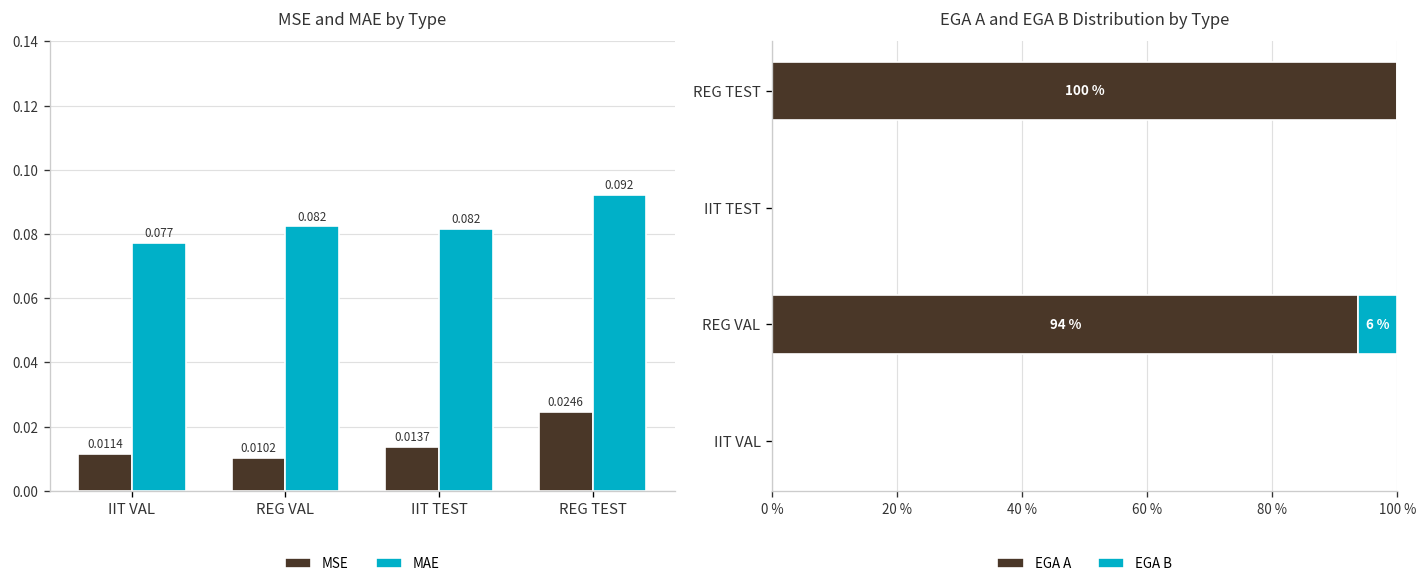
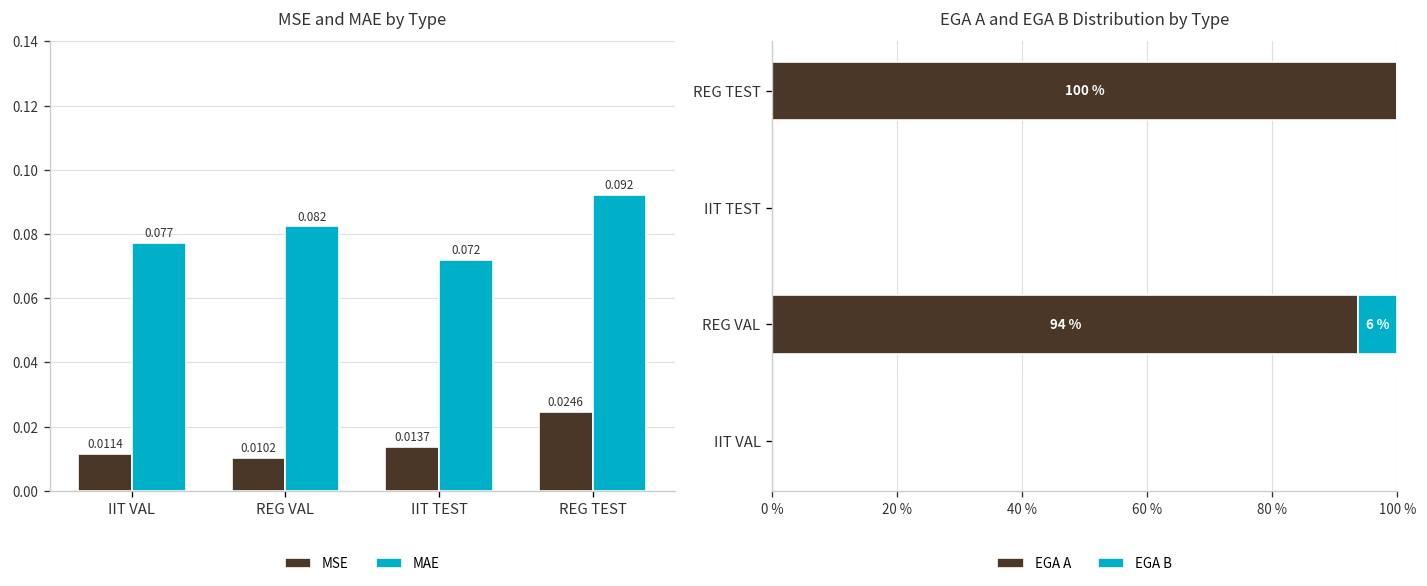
MSE and MAE by Type, MAE, IIT TEST: 0.082 -> 0.072
